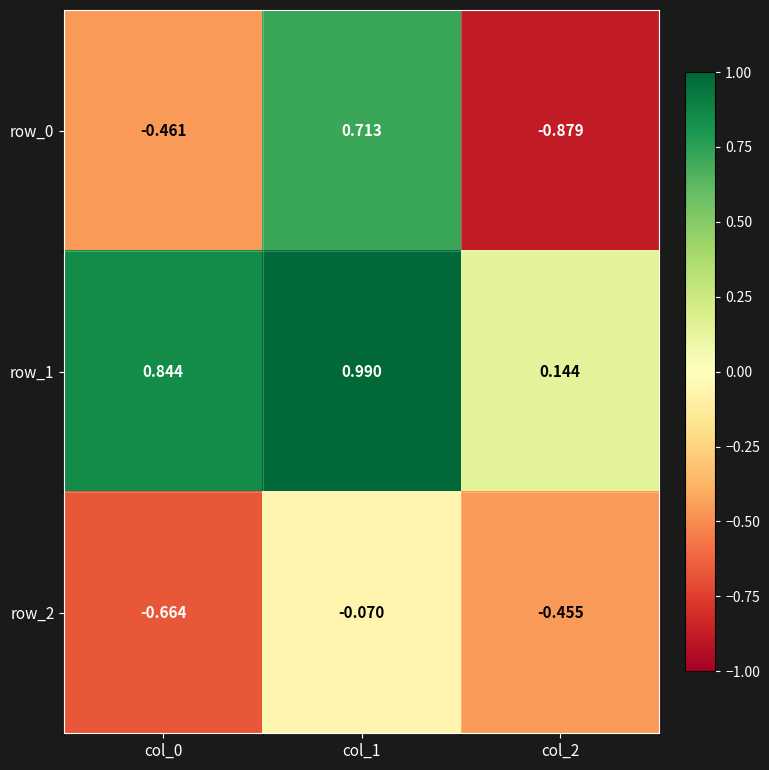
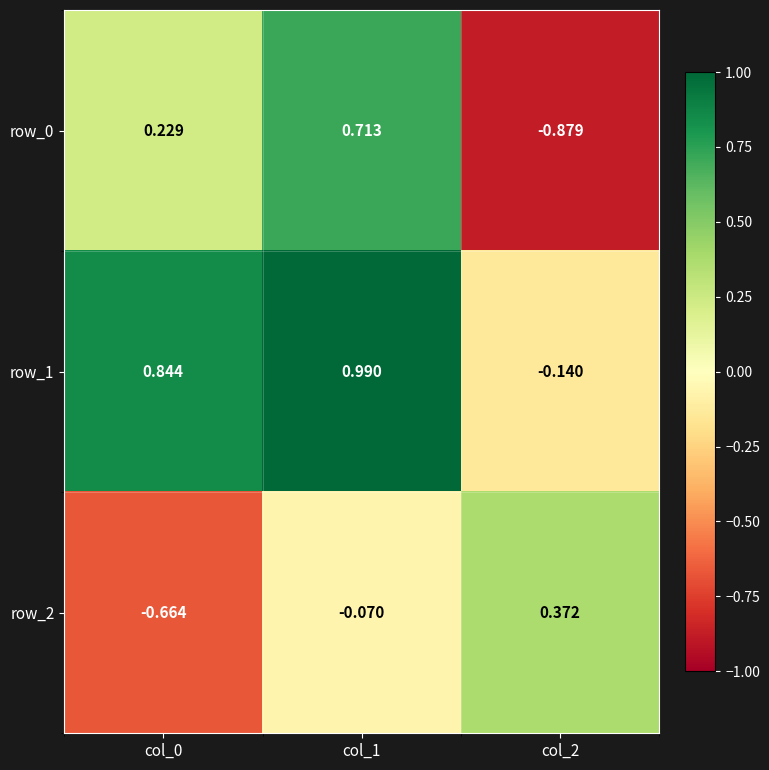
row_0, col_0: -0.461 -> 0.229
row_1, col_2: 0.144 -> -0.140
row_2, col_2: -0.455 -> 0.372
